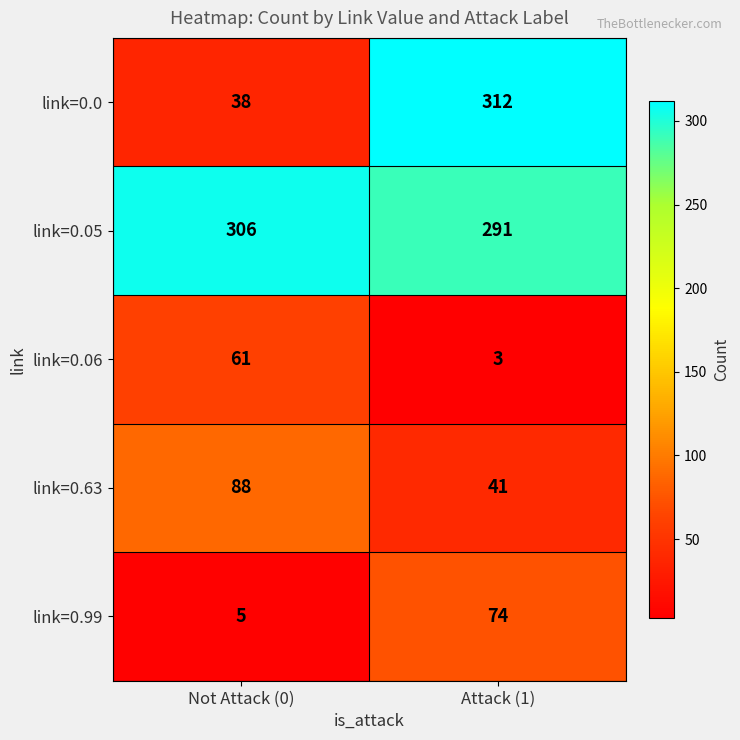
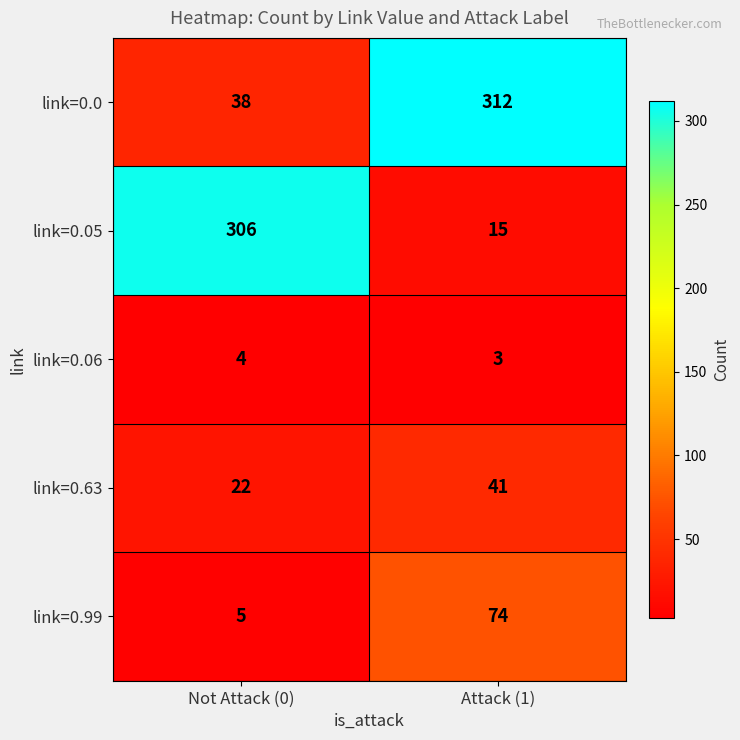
link=0.05, Attack (1): 291 -> 15
link=0.06, Not Attack (0): 61 -> 4
link=0.63, Not Attack (0): 88 -> 22
